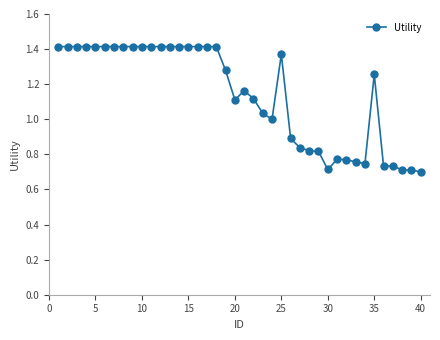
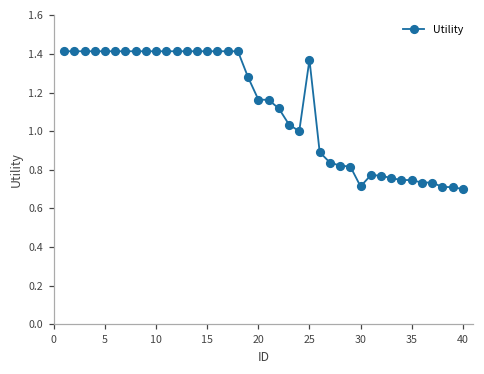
20: 1.11 -> 1.16
35: 1.26 -> 0.75
